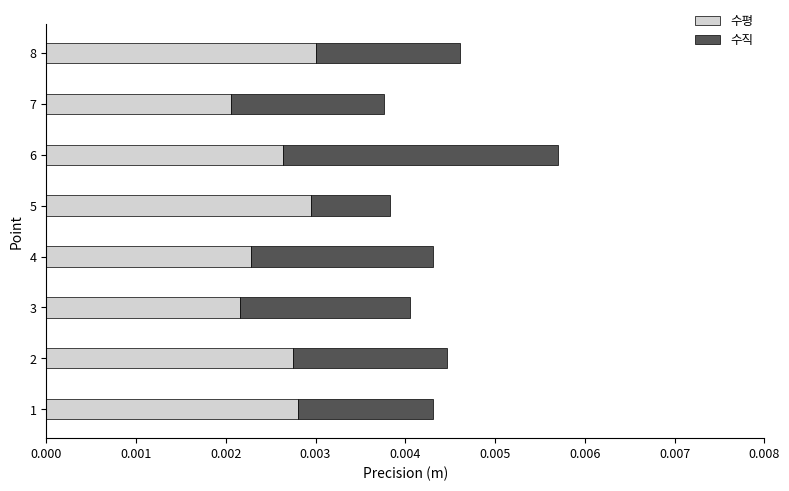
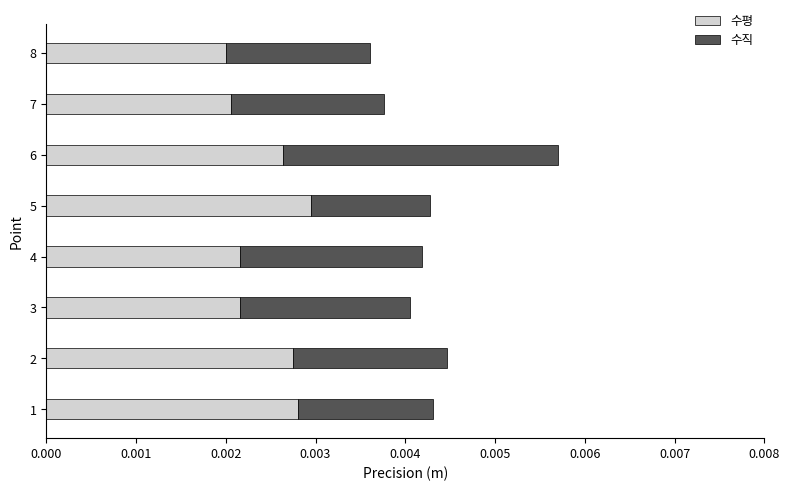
수평, 8: 0.003 -> 0.002
수직, 5: 0.0009 -> 0.0013
수평, 4: 0.0023 -> 0.0022
